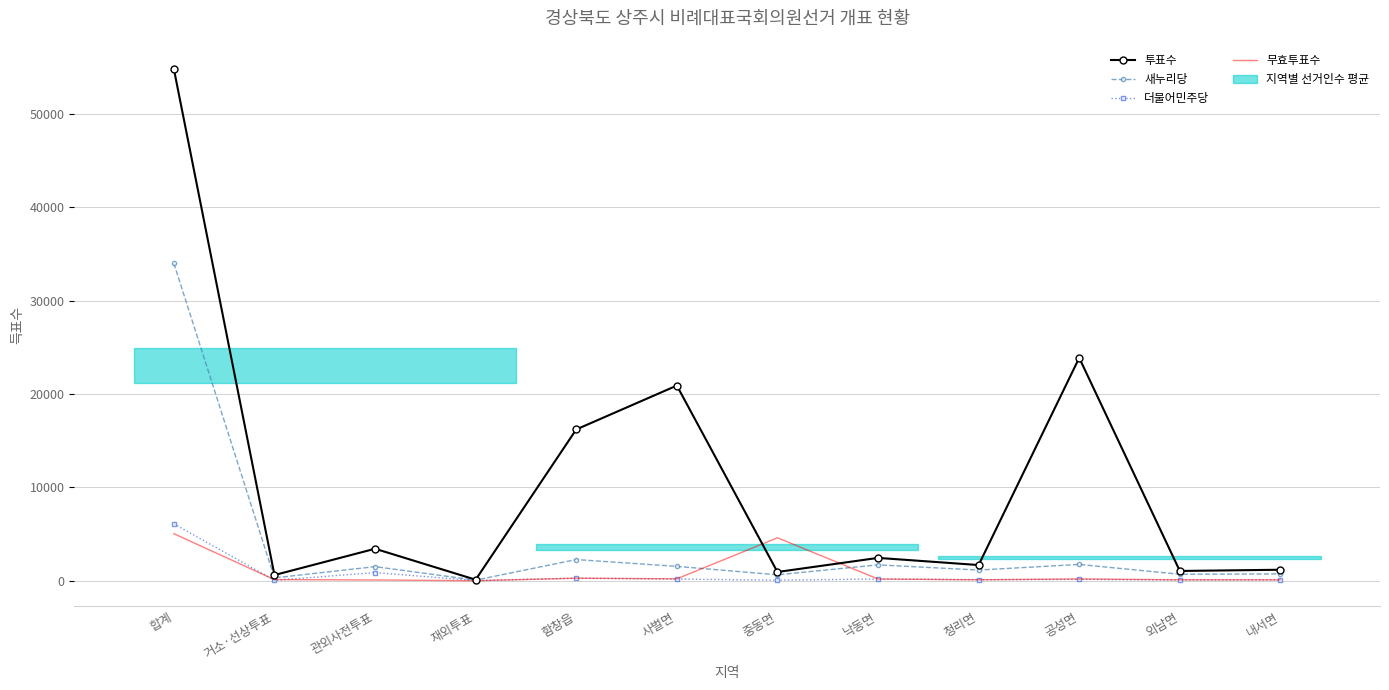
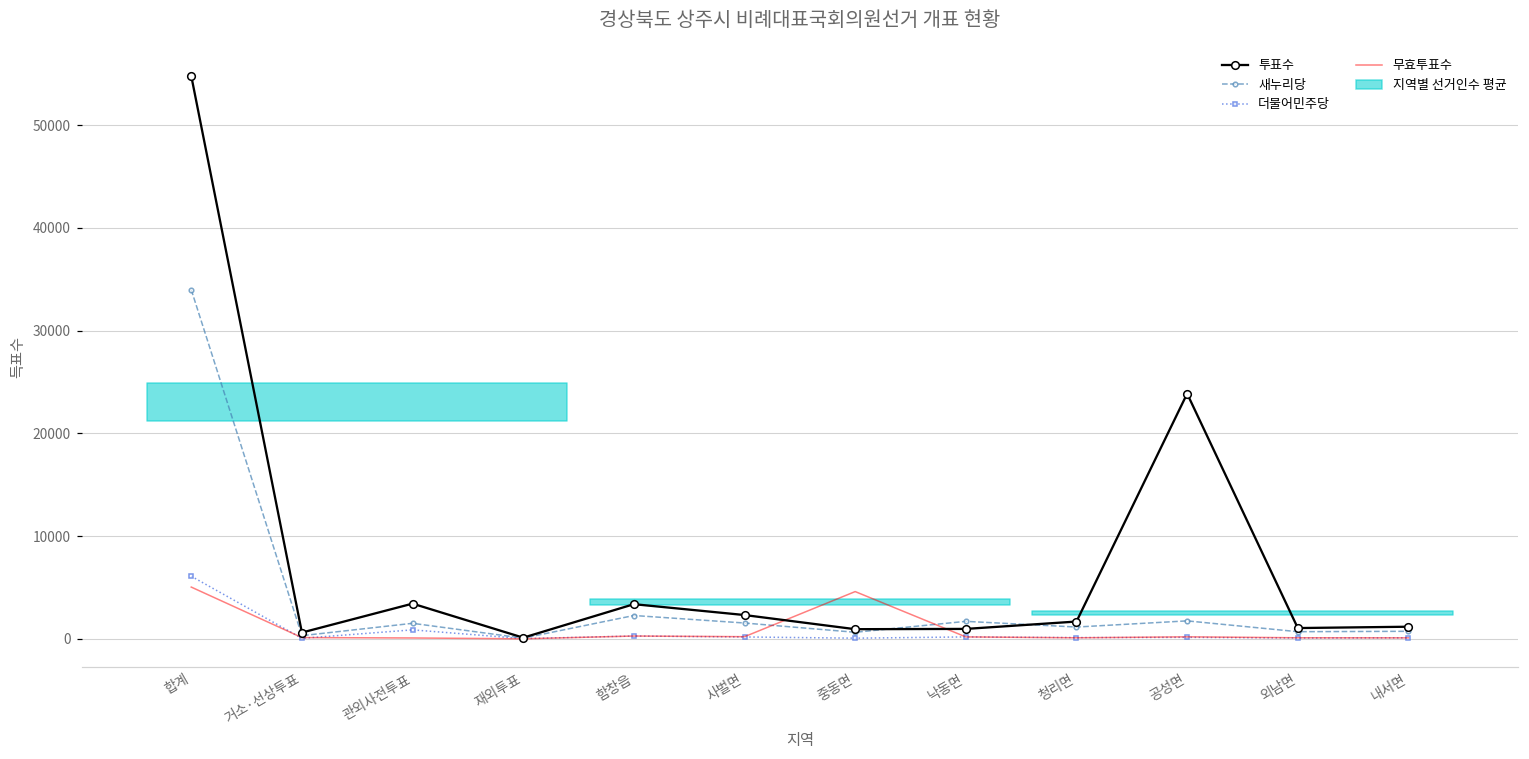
투표수, 함창읍: 16000 -> 3000
투표수, 사벌면: 21000 -> 2000
투표수, 낙동면: 2000 -> 1000
